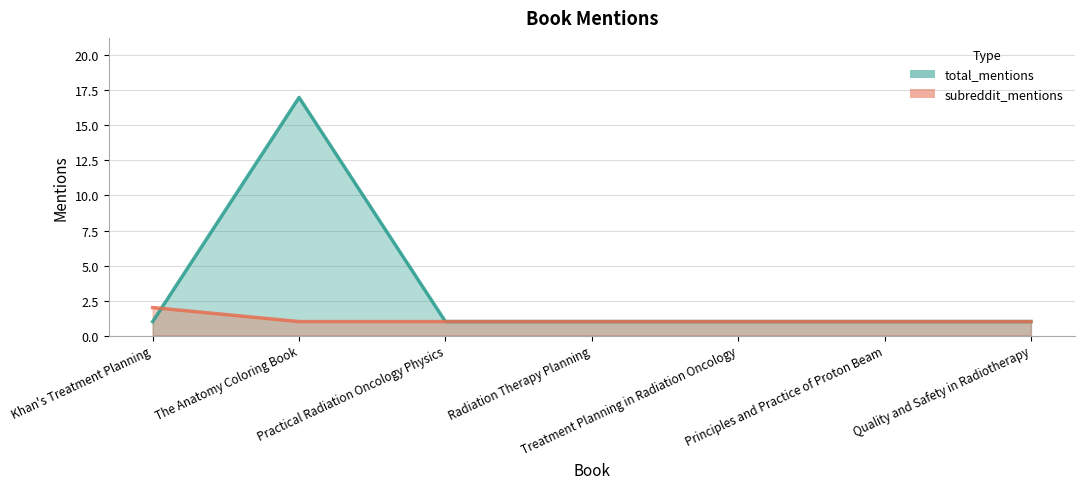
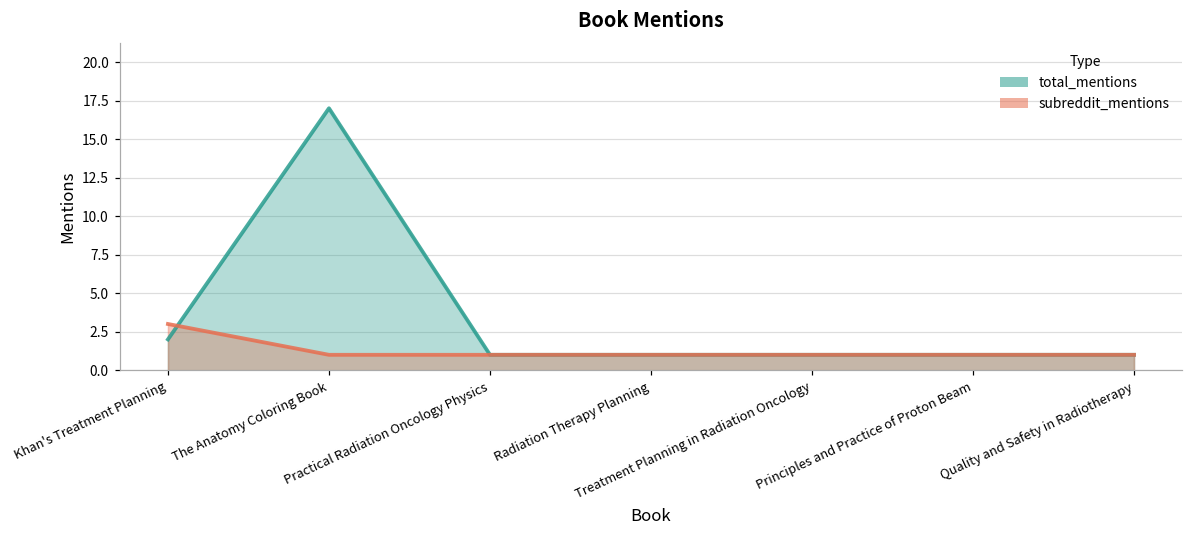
total_mentions, Khan's Treatment Planning: 1 -> 2
subreddit_mentions, Khan's Treatment Planning: 2 -> 3
